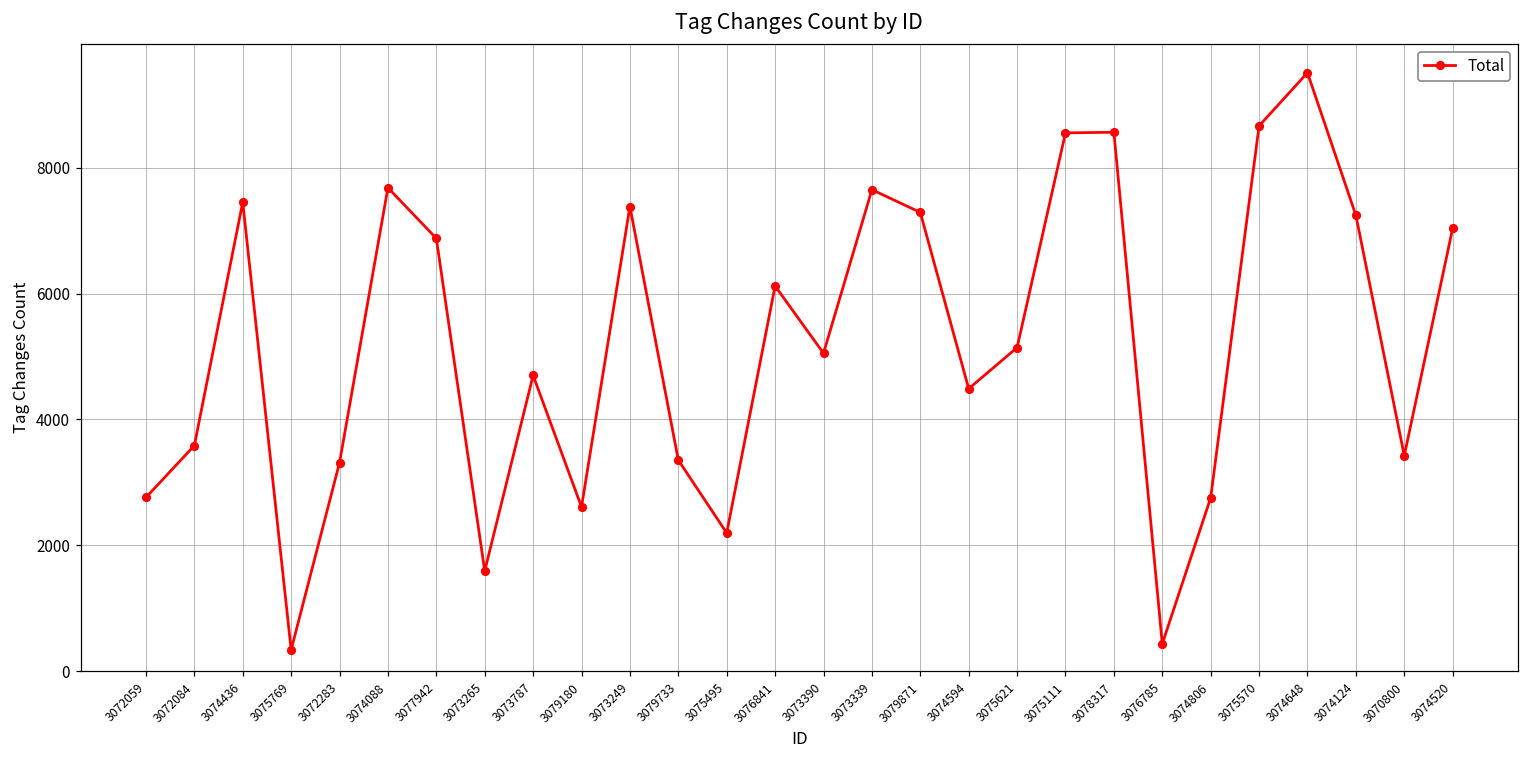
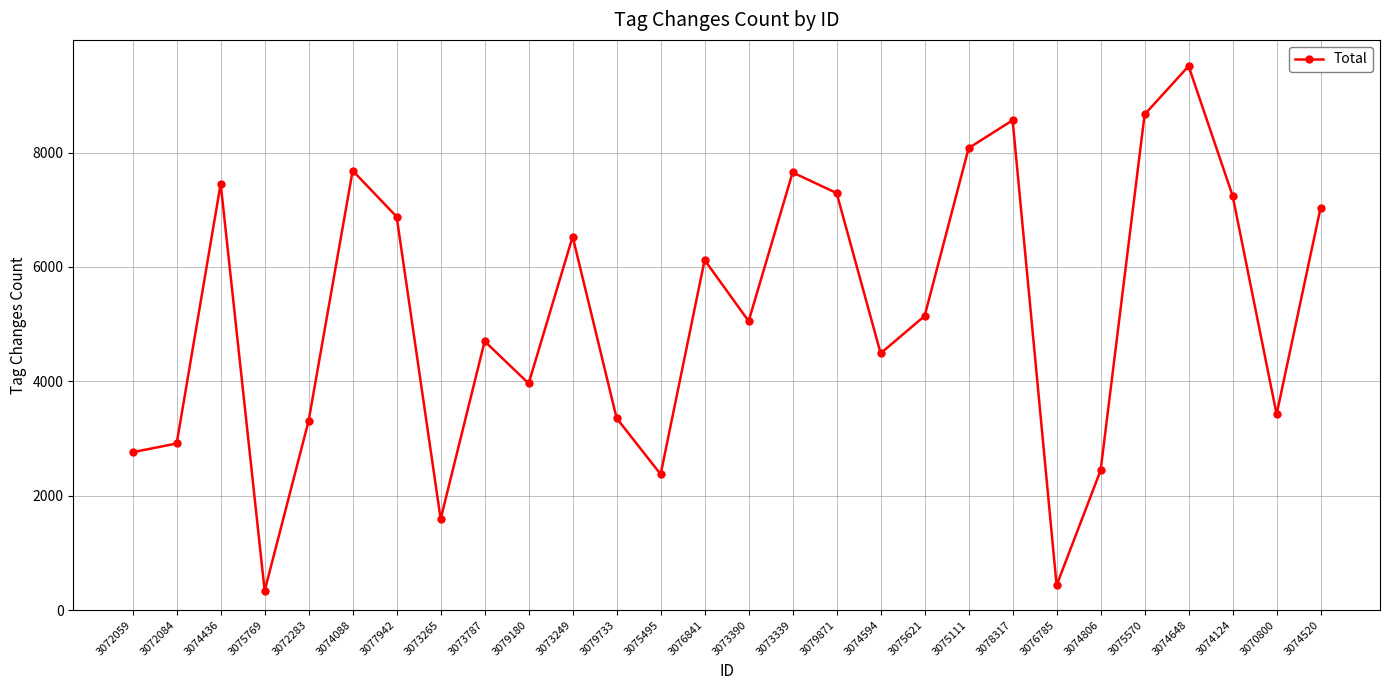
3072084: 3600 -> 2900
3079180: 2600 -> 4000
3073249: 7400 -> 6500
3075495: 2200 -> 2400
3075111: 8600 -> 8100
3074806: 2800 -> 2400
